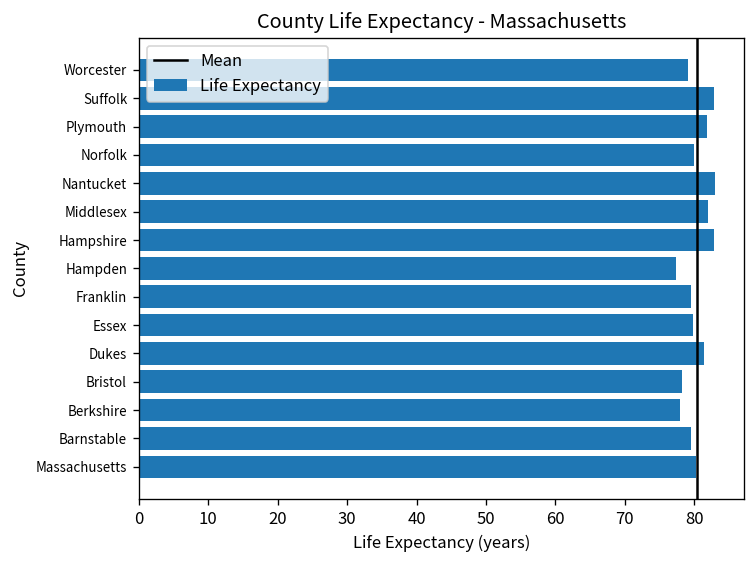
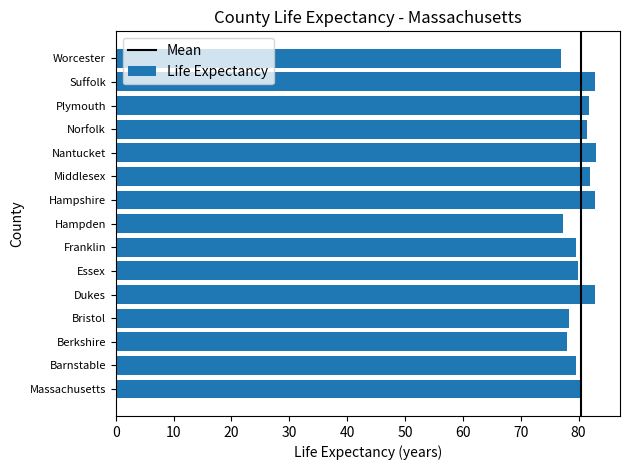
Worcester: 79 -> 77
Norfolk: 80 -> 82
Dukes: 81 -> 83
